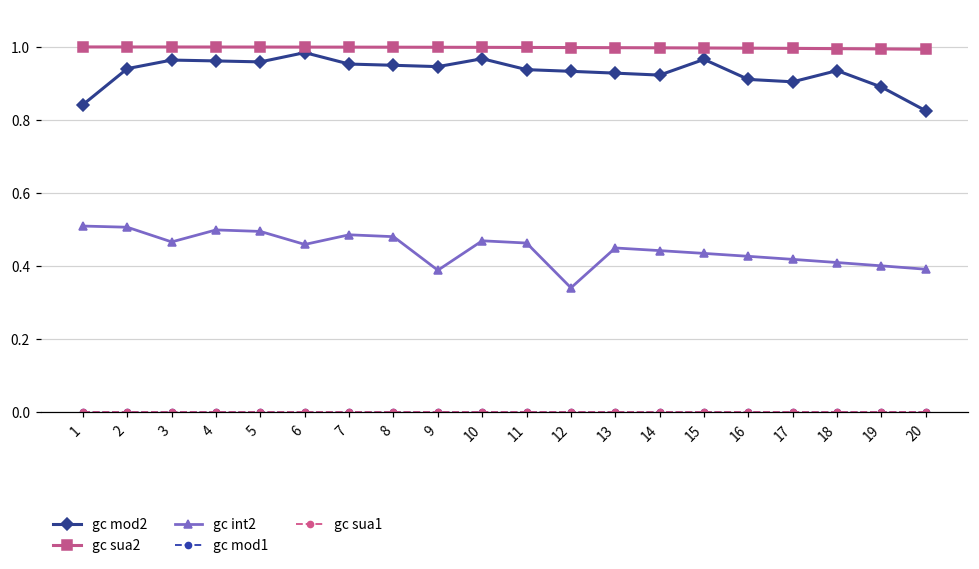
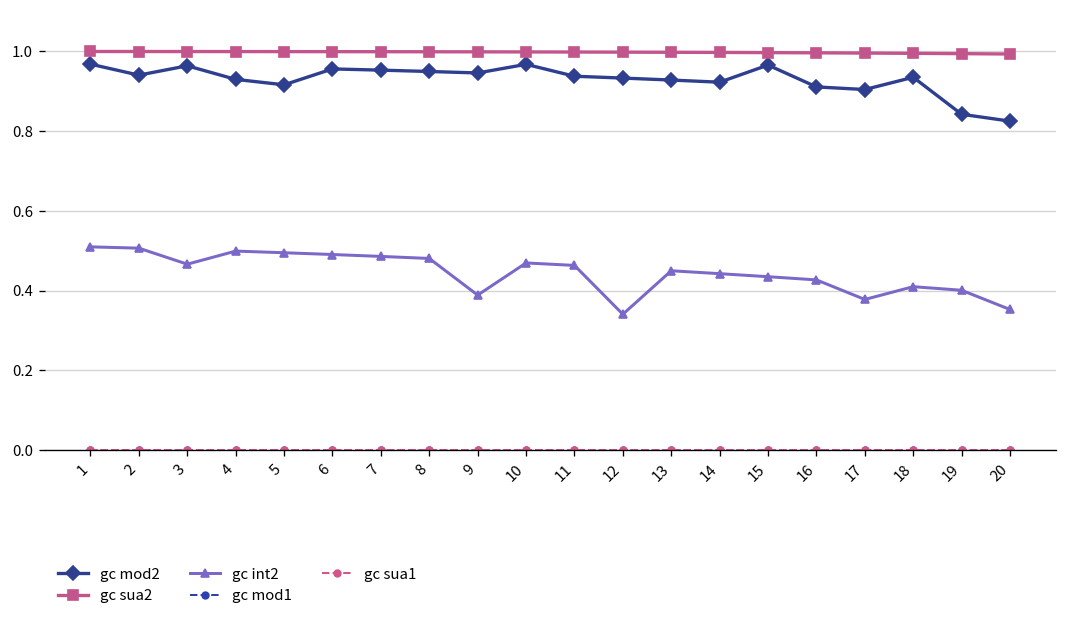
gc mod2, 1: 0.84 -> 0.97
gc mod2, 4: 0.96 -> 0.93
gc mod2, 5: 0.96 -> 0.92
gc mod2, 6: 0.98 -> 0.96
gc int2, 6: 0.46 -> 0.49
gc int2, 17: 0.42 -> 0.38
gc mod2, 19: 0.89 -> 0.84
gc int2, 20: 0.39 -> 0.35
